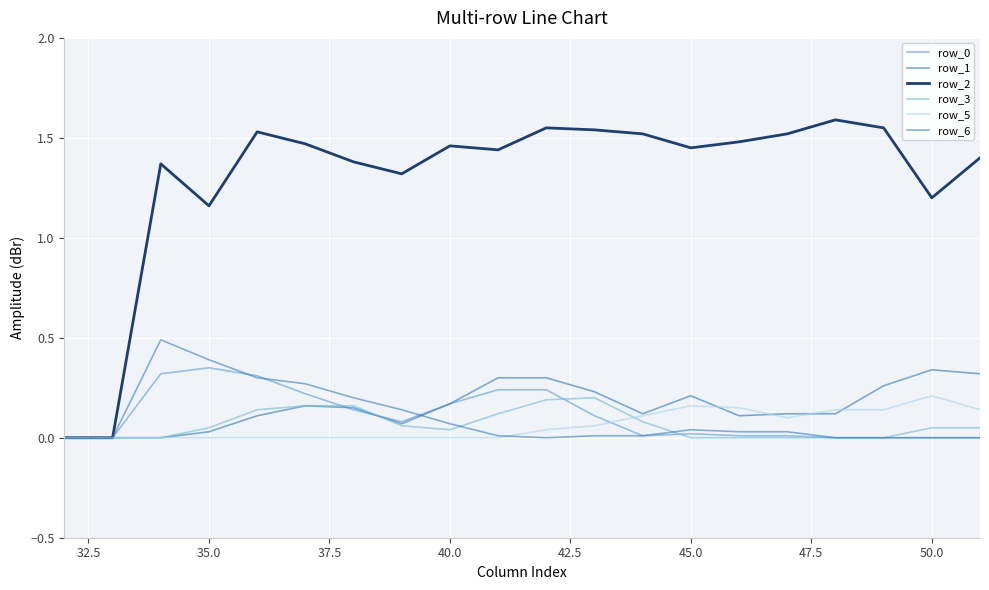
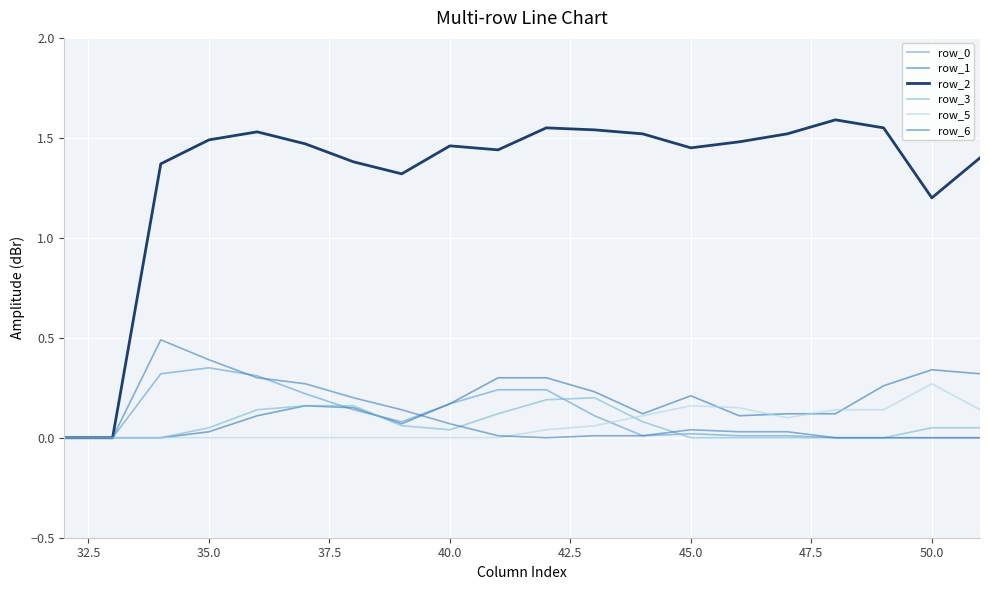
row_2, 35.0: 1.16 -> 1.49
row_5, 50.0: 0.21 -> 0.27
